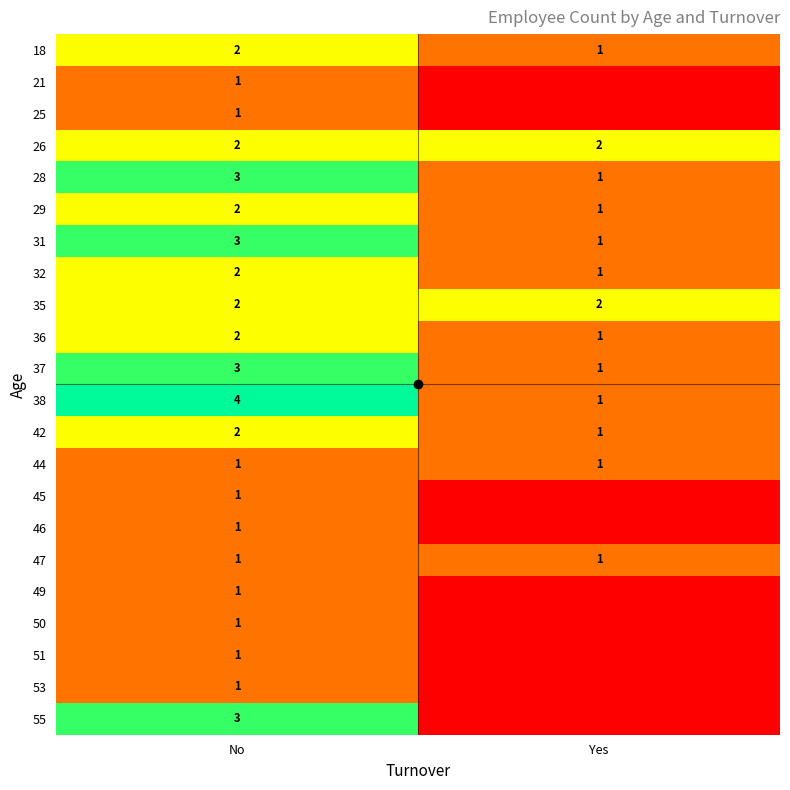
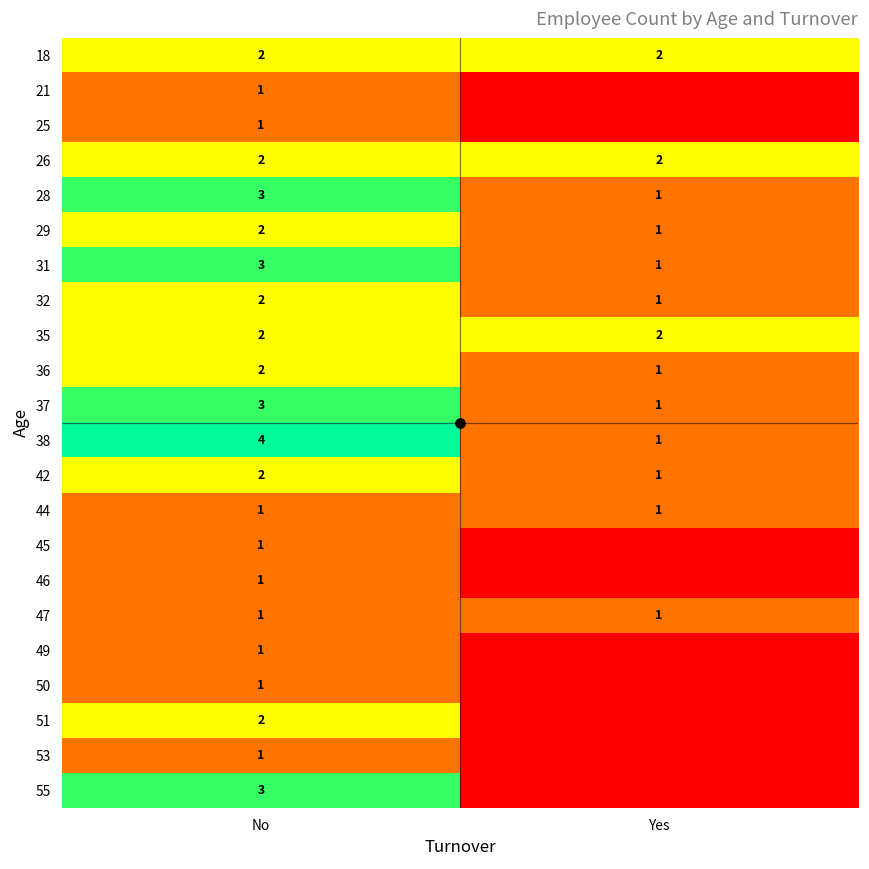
18, Yes: 1 -> 2
51, No: 1 -> 2
